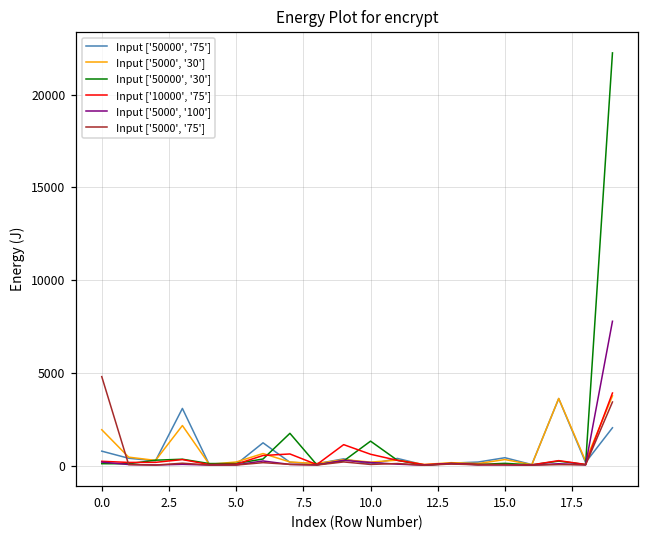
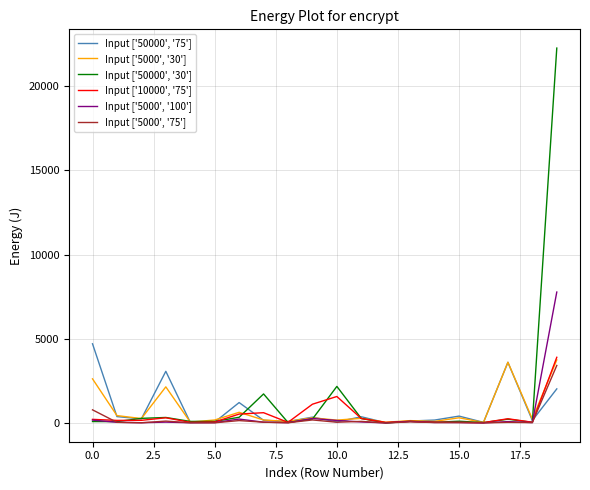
Input ['50000', '75'], 0.0: 800 -> 4700
Input ['5000', '30'], 0.0: 1900 -> 2600
Input ['5000', '75'], 0.0: 4800 -> 800
Input ['50000', '30'], 10.0: 1300 -> 2200
Input ['10000', '75'], 10.0: 600 -> 1600
